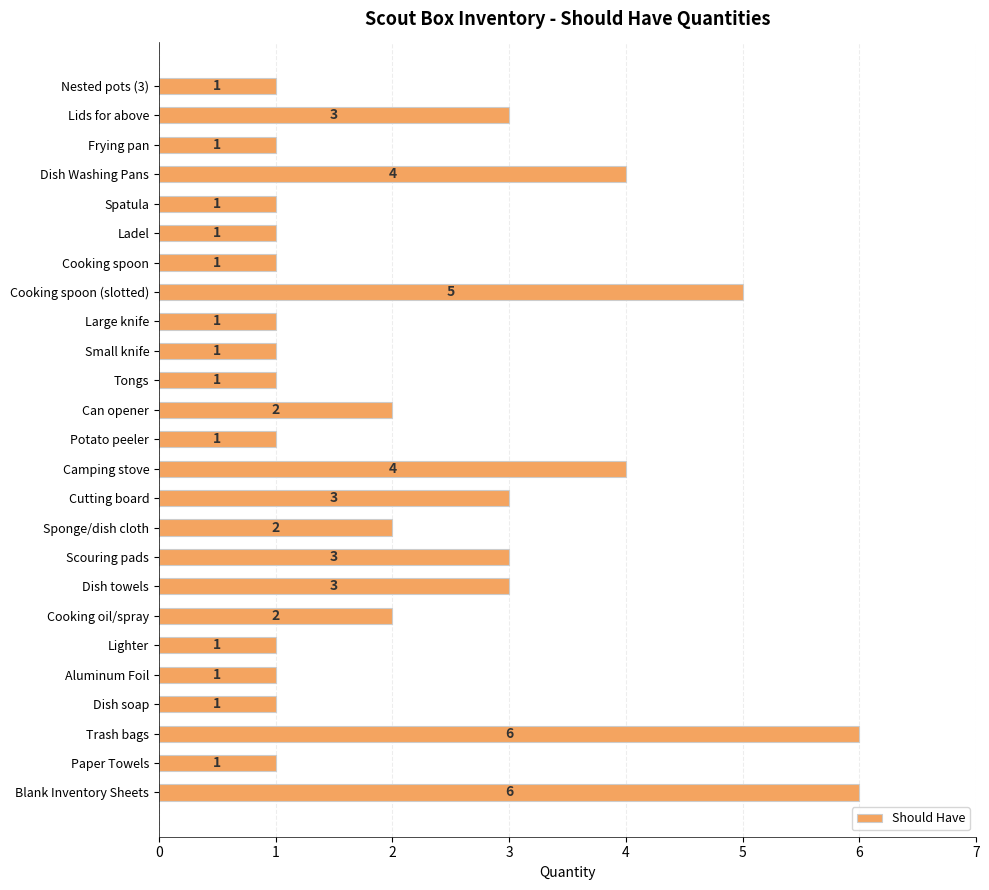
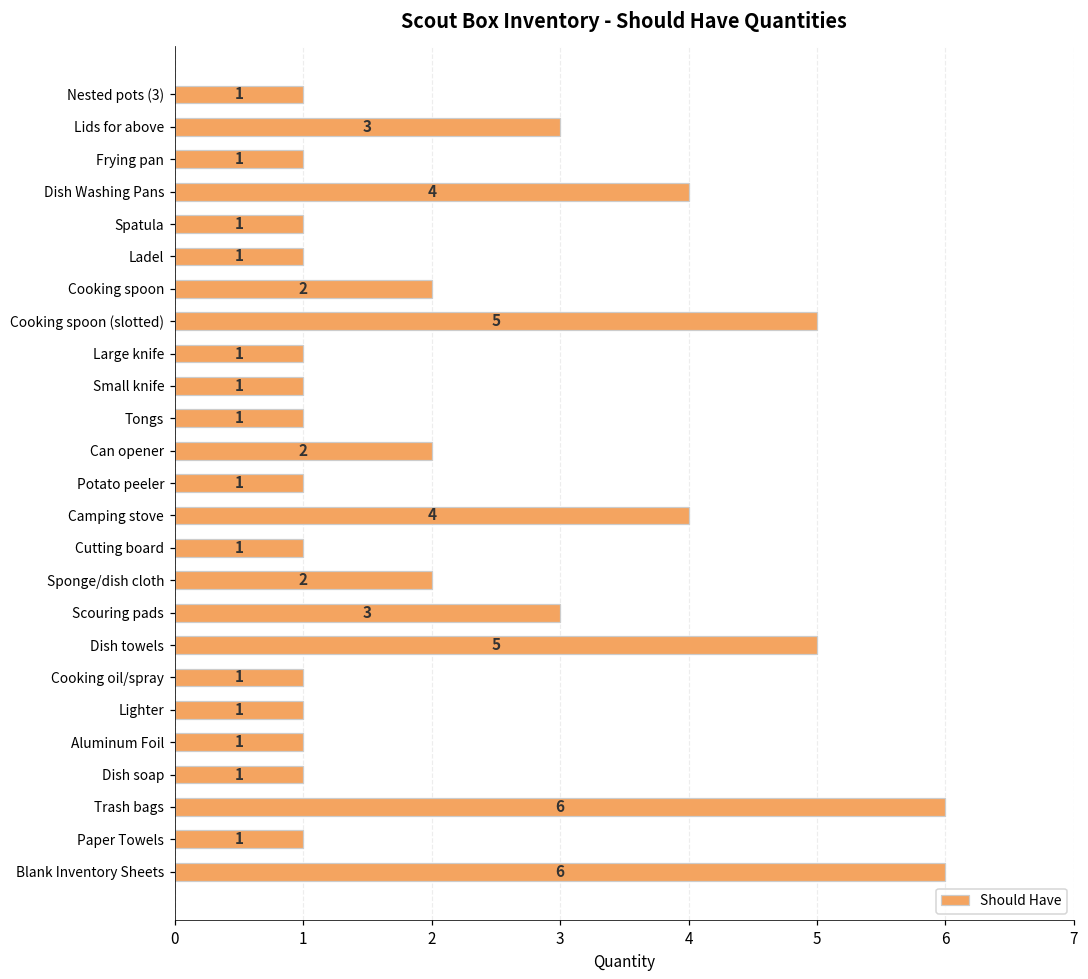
Cooking spoon: 1 -> 2
Cutting board: 3 -> 1
Dish towels: 3 -> 5
Cooking oil/spray: 2 -> 1
